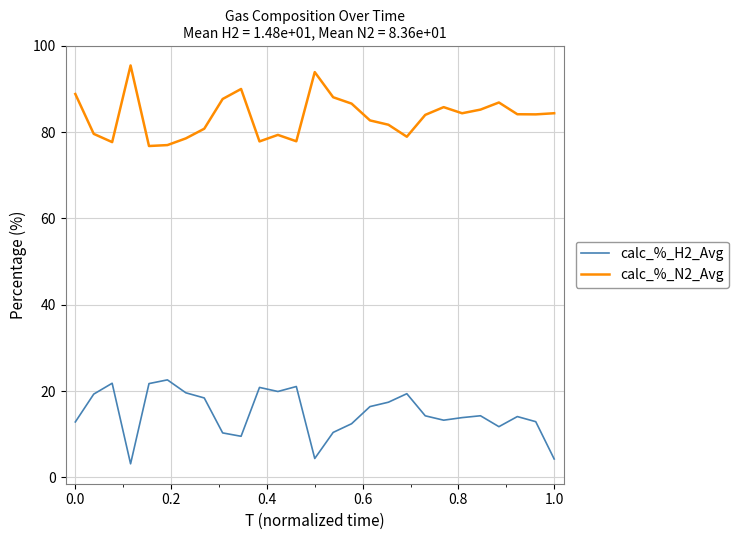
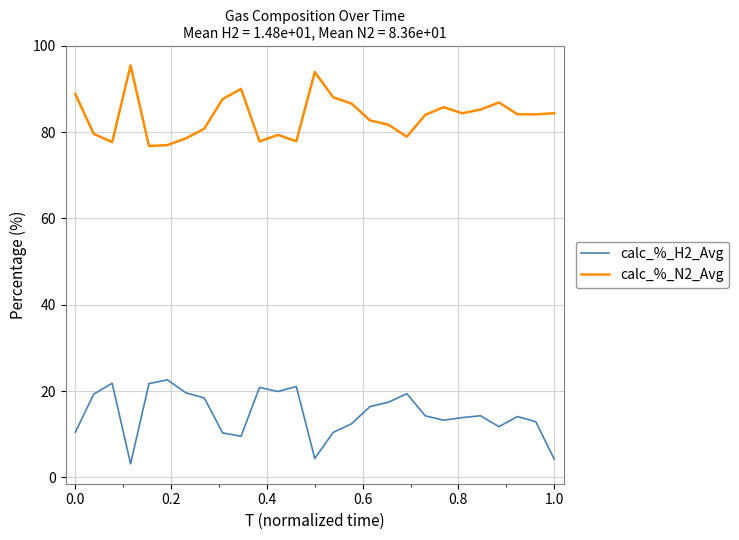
calc_%_H2_Avg, 0.0: 13 -> 10
